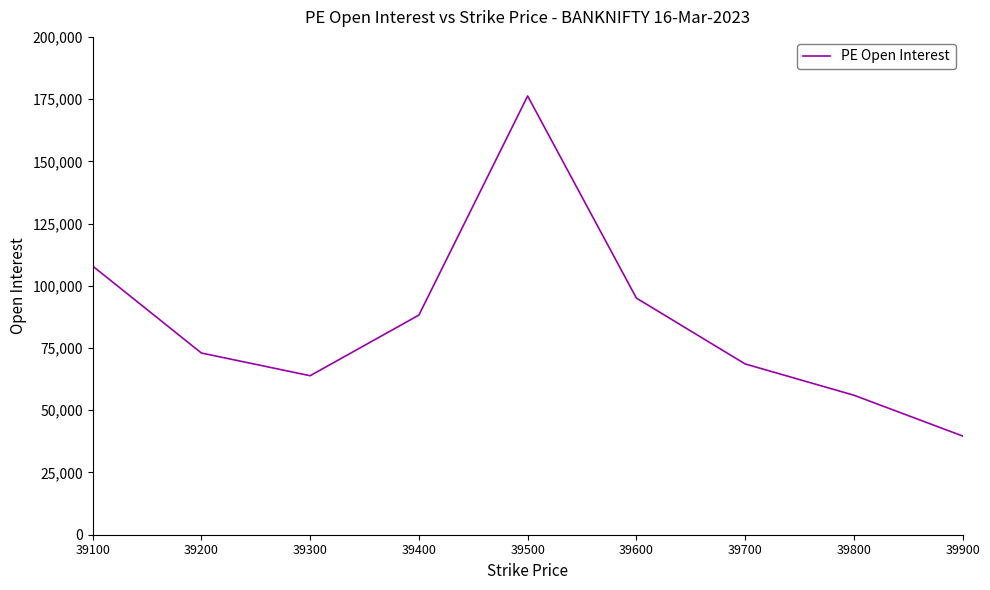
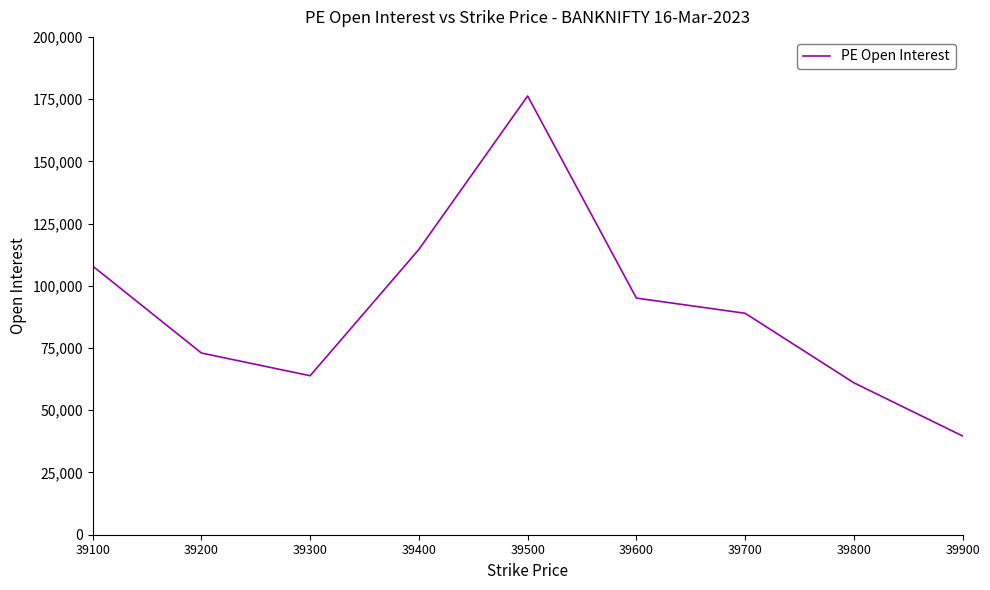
39400: 88,000 -> 115,000
39700: 69,000 -> 89,000
39800: 56,000 -> 61,000
